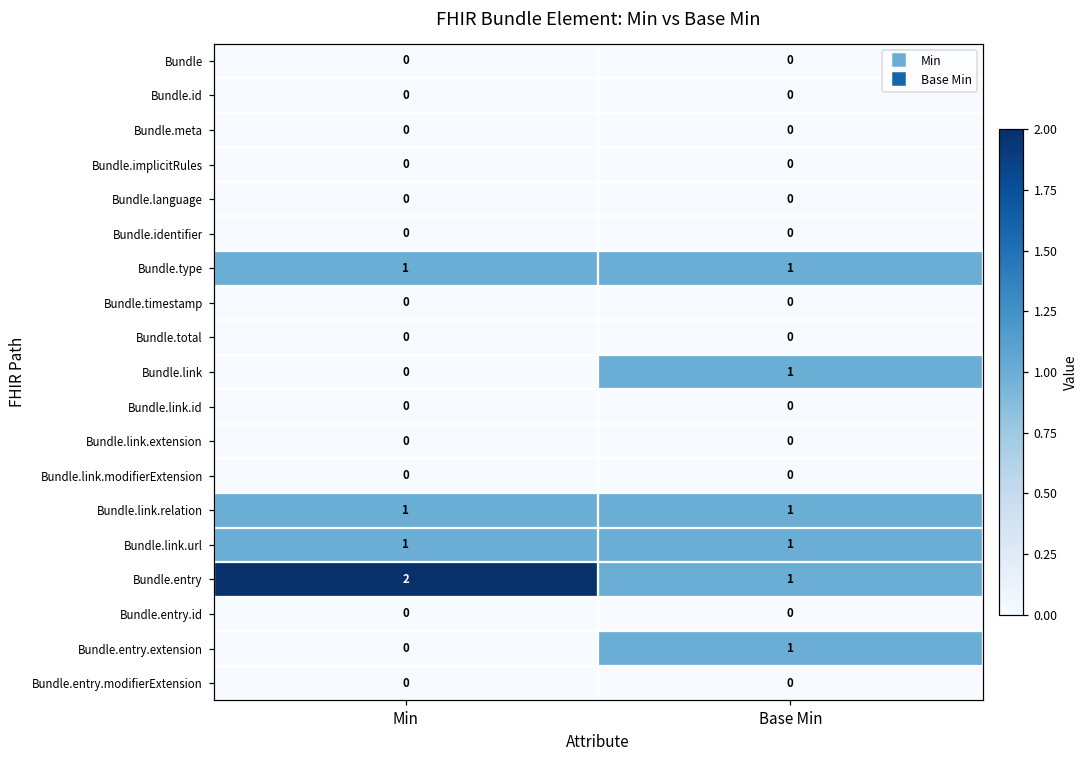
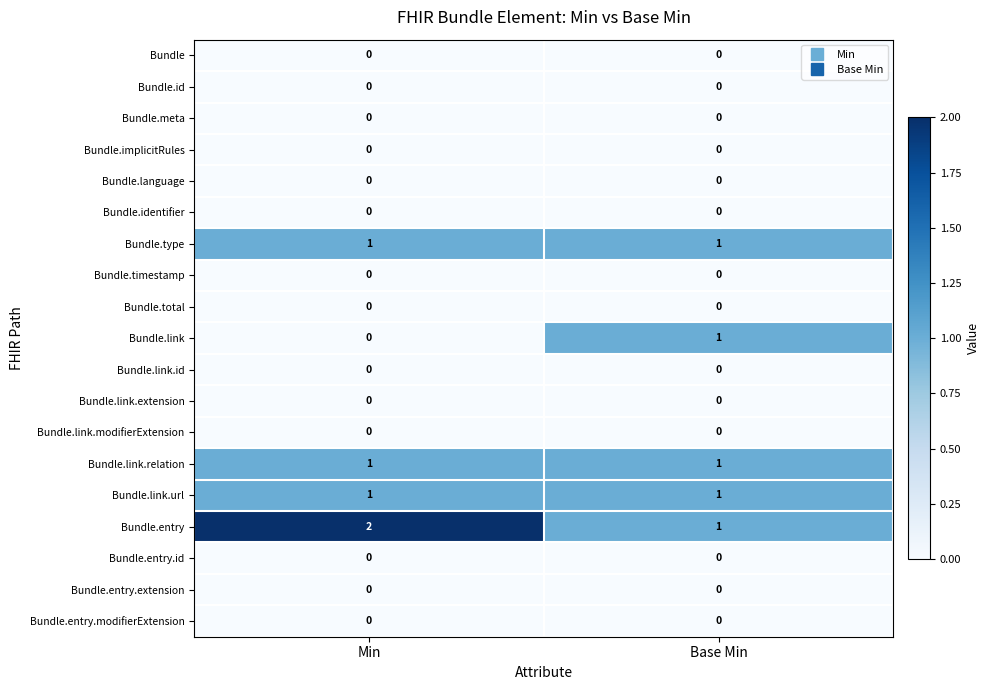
Bundle.entry.extension, Base Min: 1 -> 0
